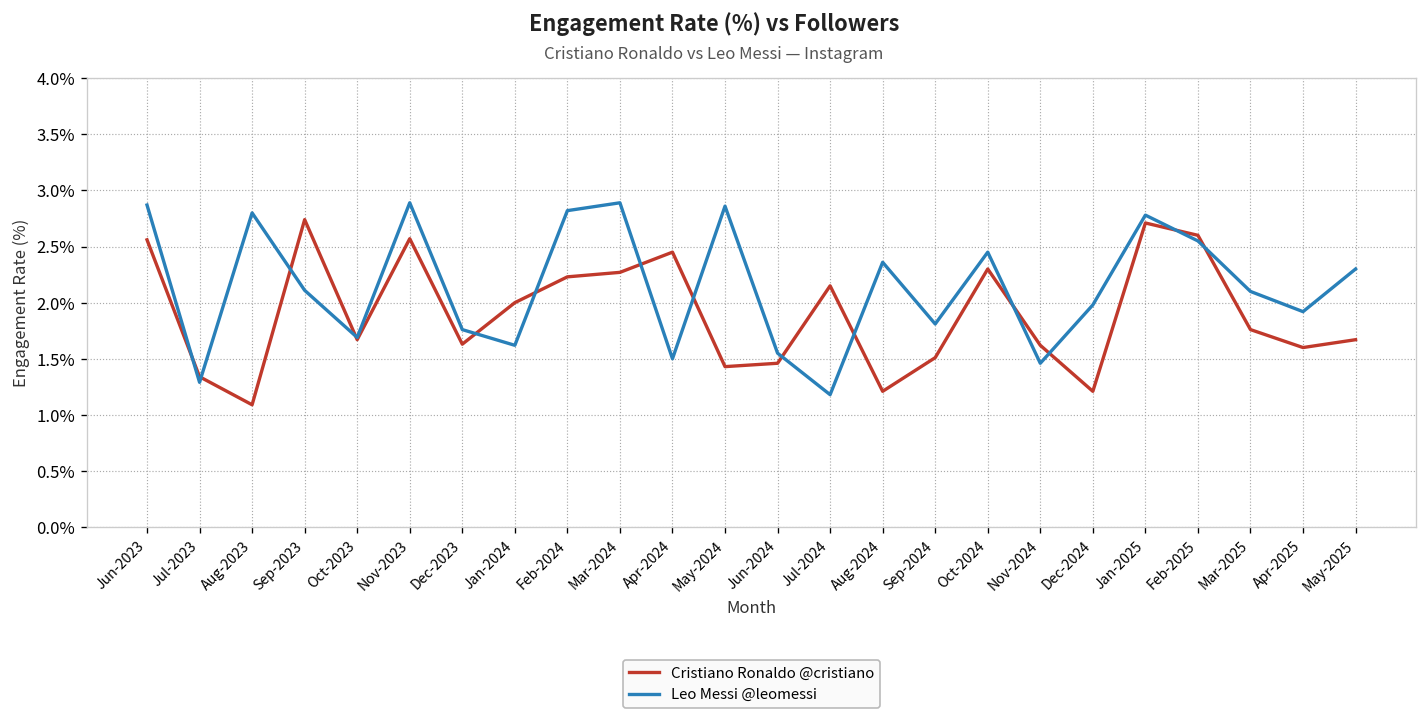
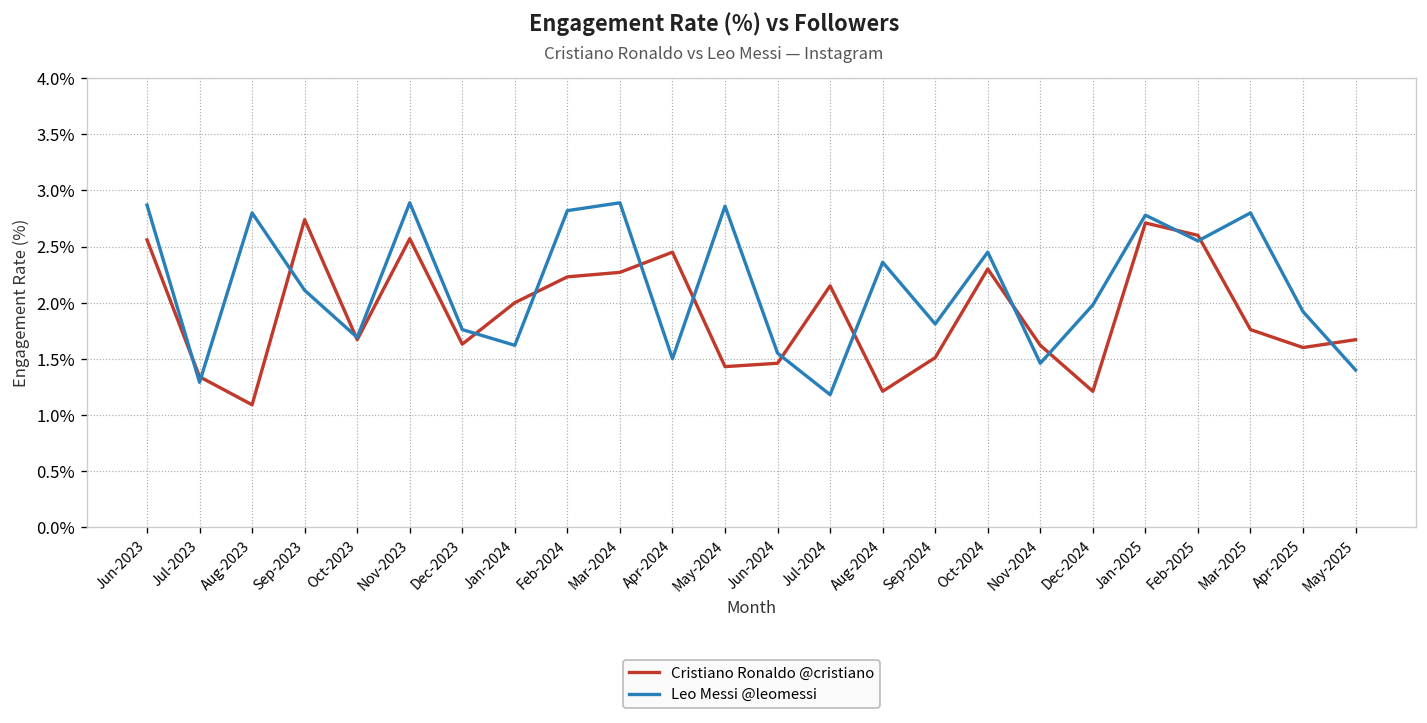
Leo Messi @leomessi, Mar-2025: 2.1% -> 2.8%
Leo Messi @leomessi, May-2025: 2.3% -> 1.4%
